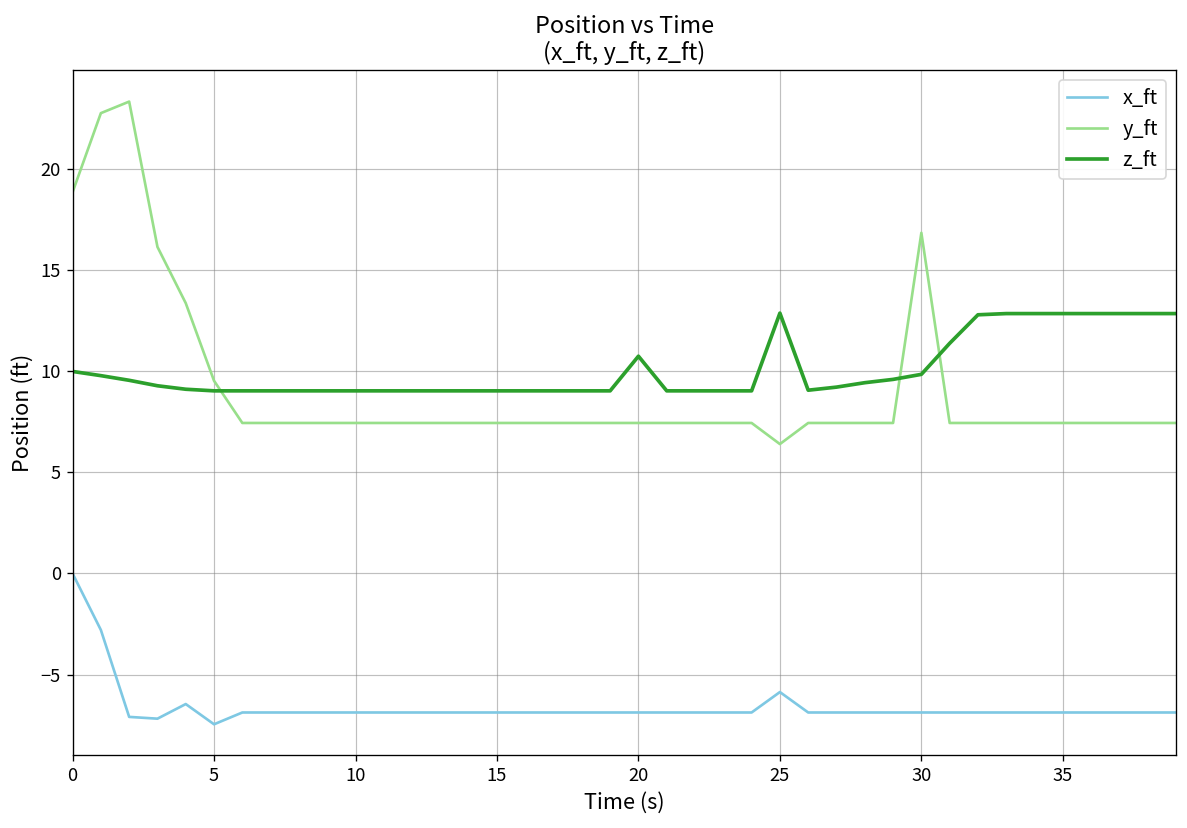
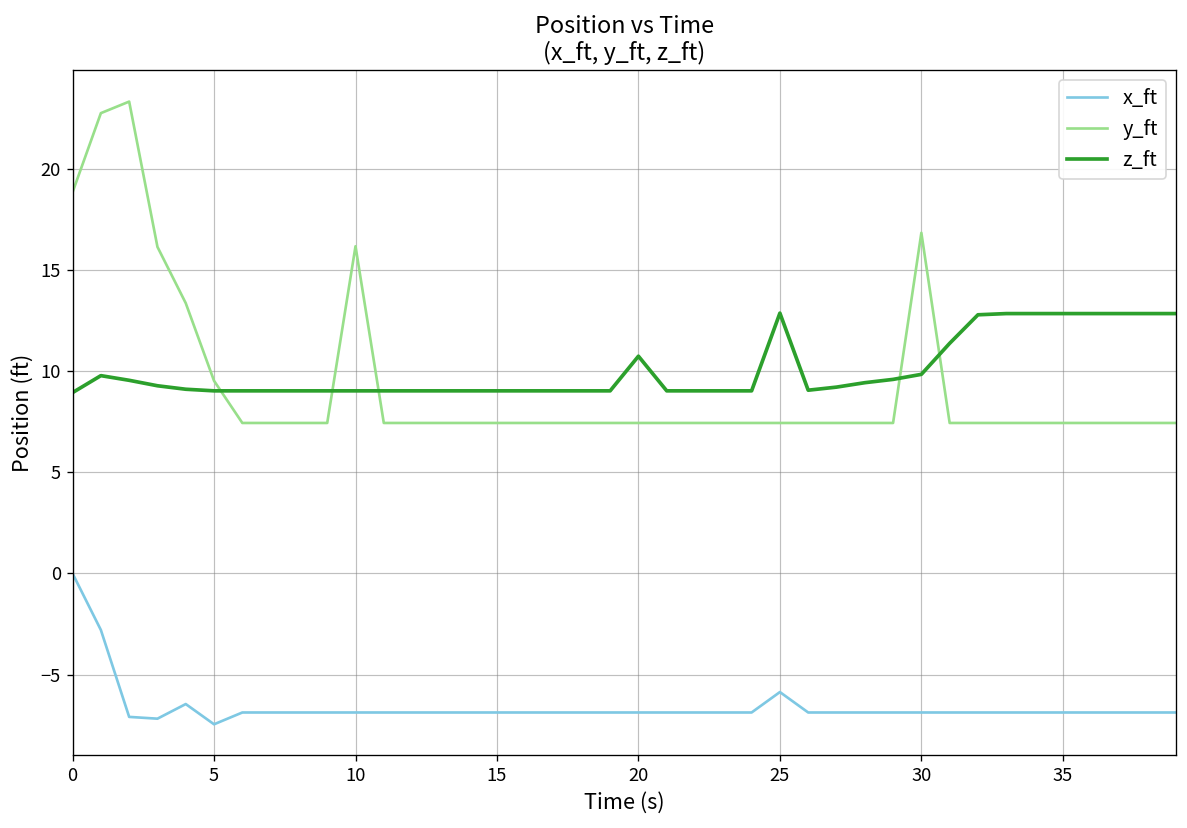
z_ft, 0: 10.0 -> 9.0
y_ft, 10: 7.4 -> 16.2
y_ft, 25: 6.4 -> 7.4
